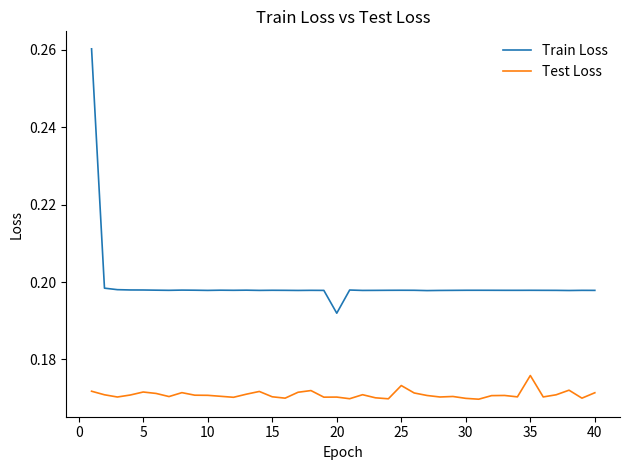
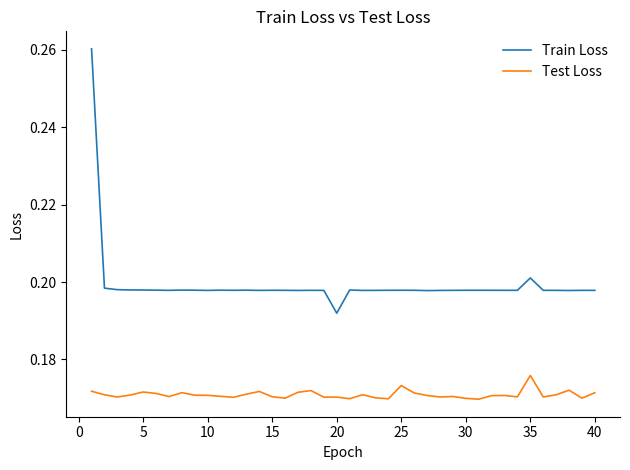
Train Loss, 35: 0.198 -> 0.201
